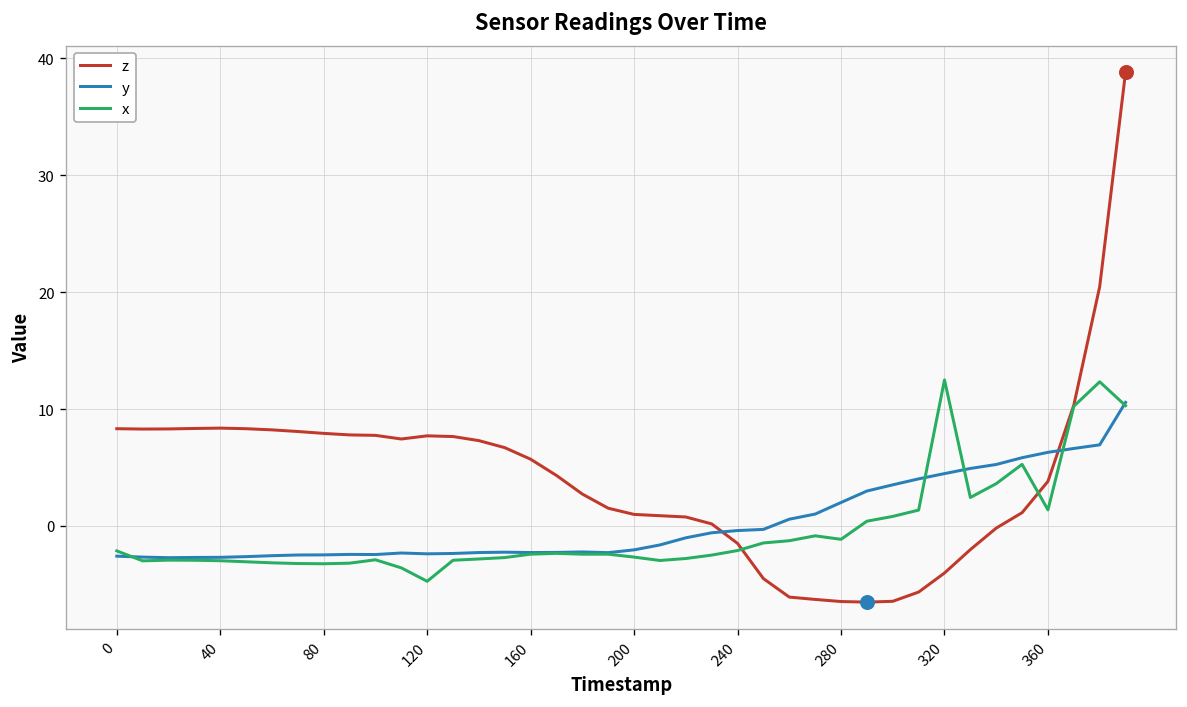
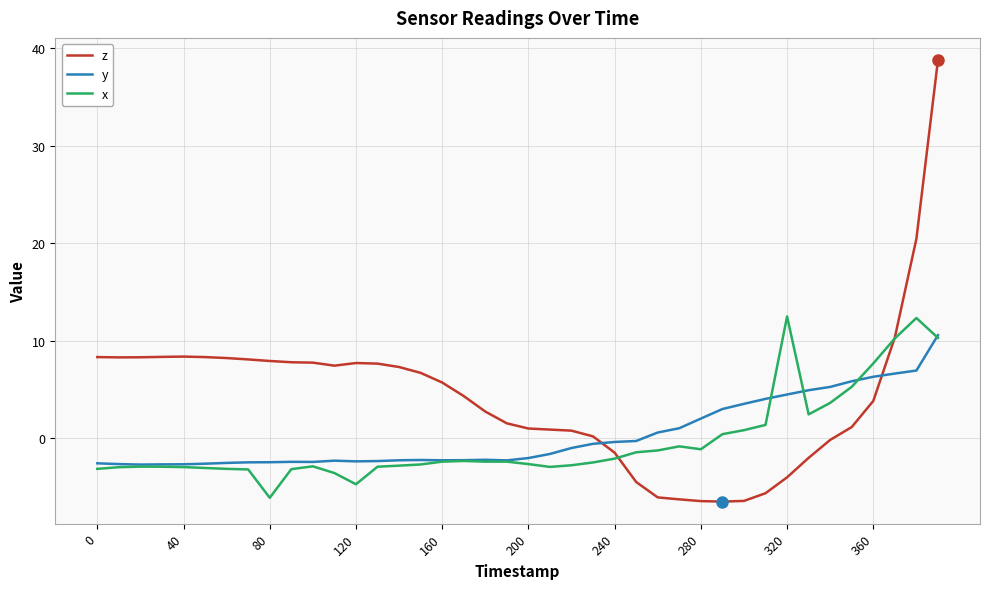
x, 0: -2 -> -3
x, 80: -3 -> -6
x, 360: 1 -> 8
